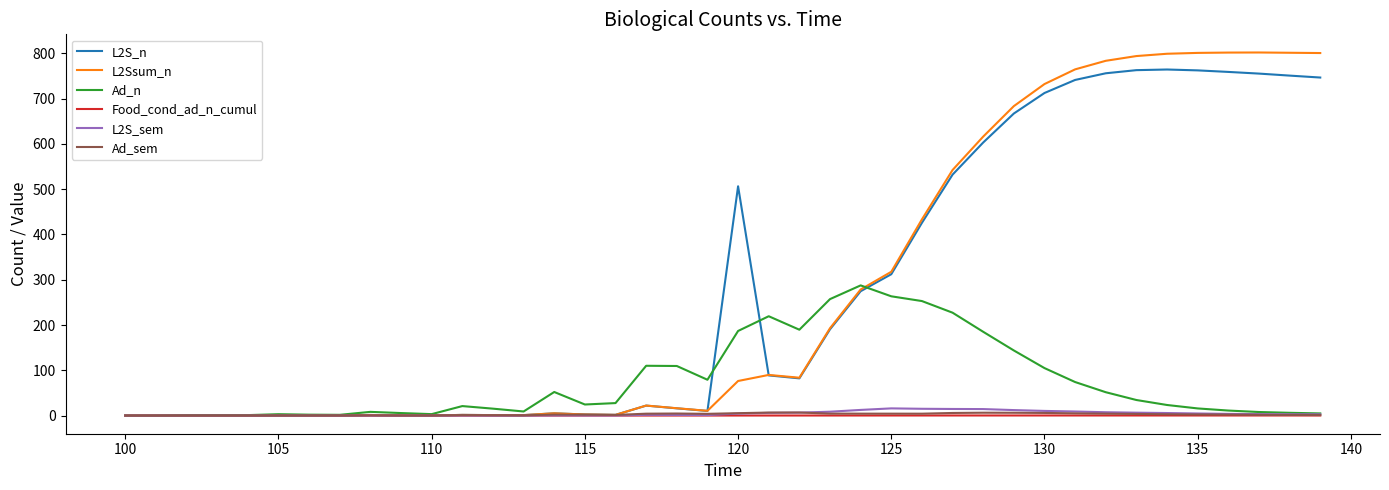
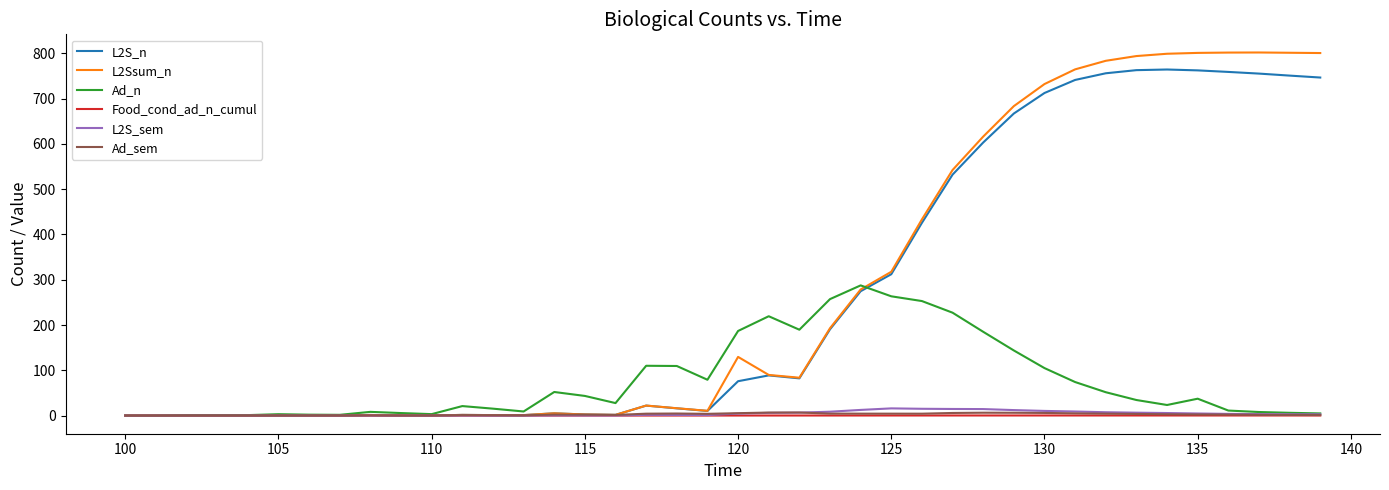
Ad_n, 115: 20 -> 40
L2S_n, 120: 510 -> 80
L2Ssum_n, 120: 80 -> 130
Ad_n, 135: 20 -> 40
